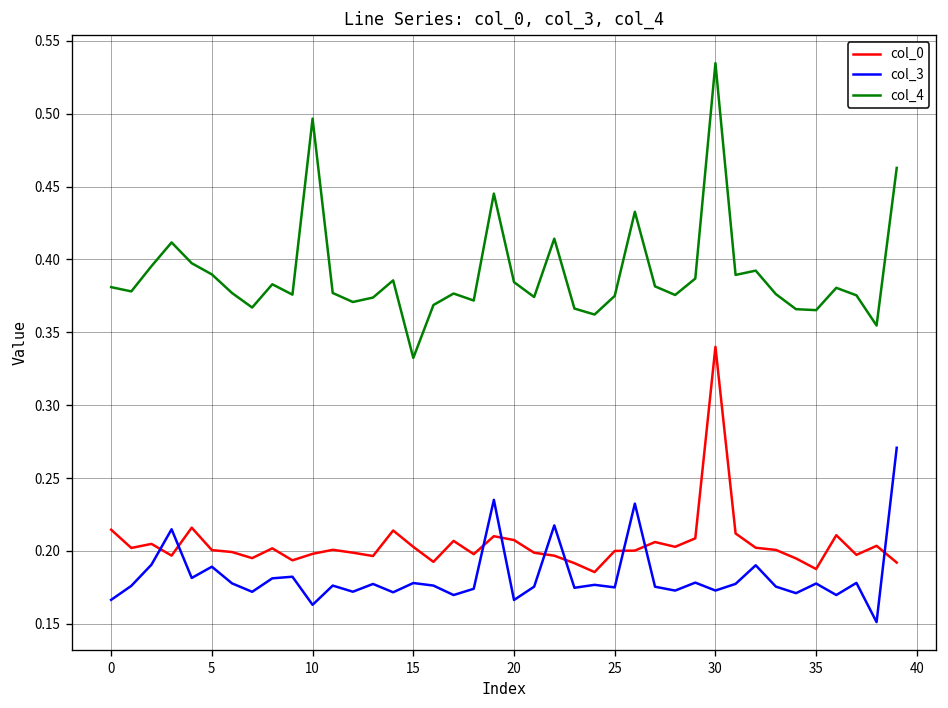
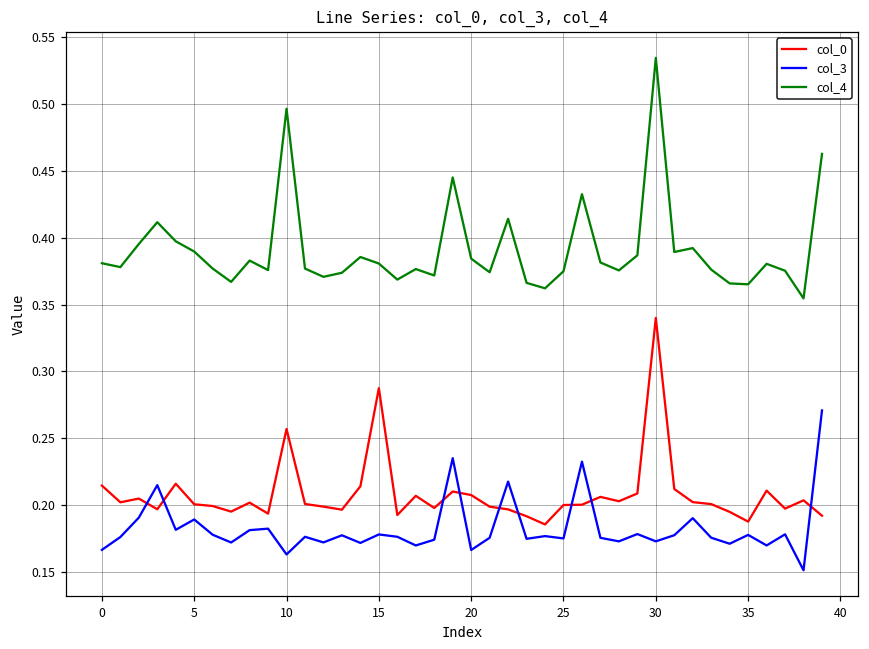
col_0, 10: 0.198 -> 0.257
col_0, 15: 0.203 -> 0.287
col_4, 15: 0.332 -> 0.381
